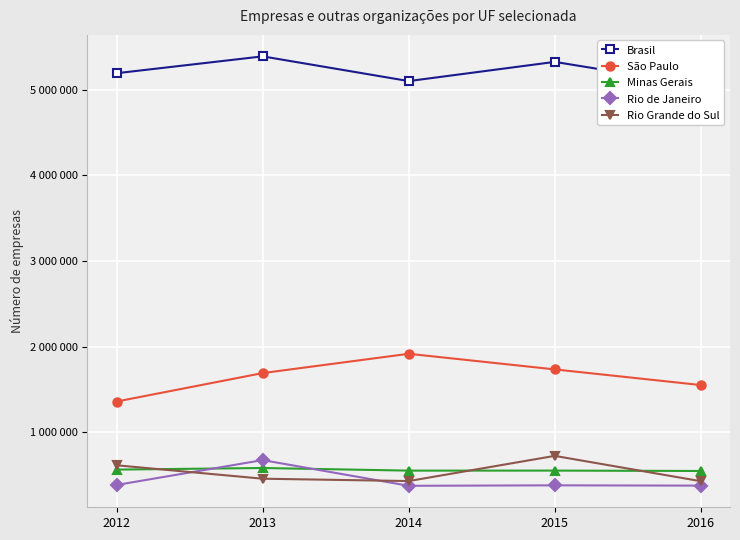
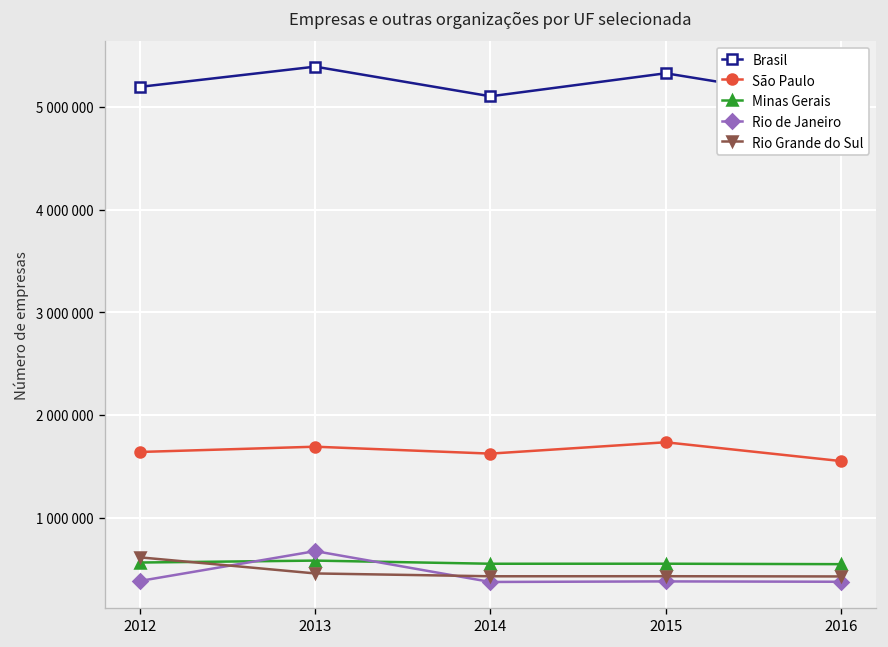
São Paulo, 2012: 1400000 -> 1600000
São Paulo, 2014: 1900000 -> 1600000
Rio Grande do Sul, 2015: 700000 -> 400000
